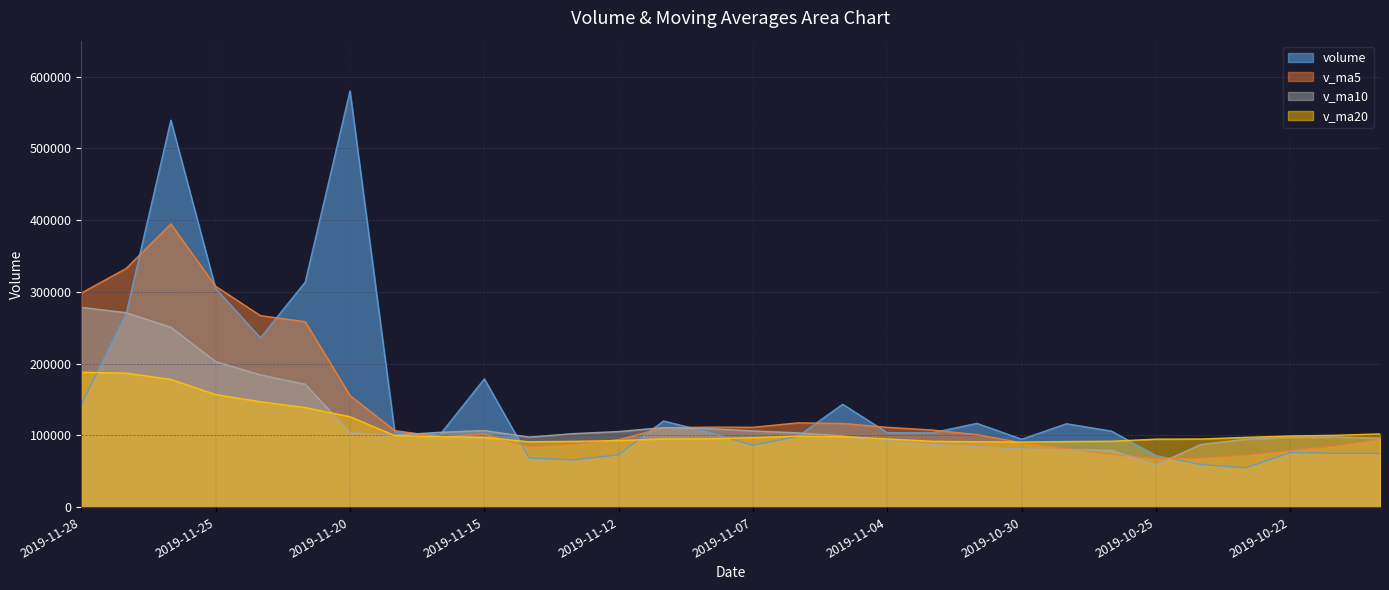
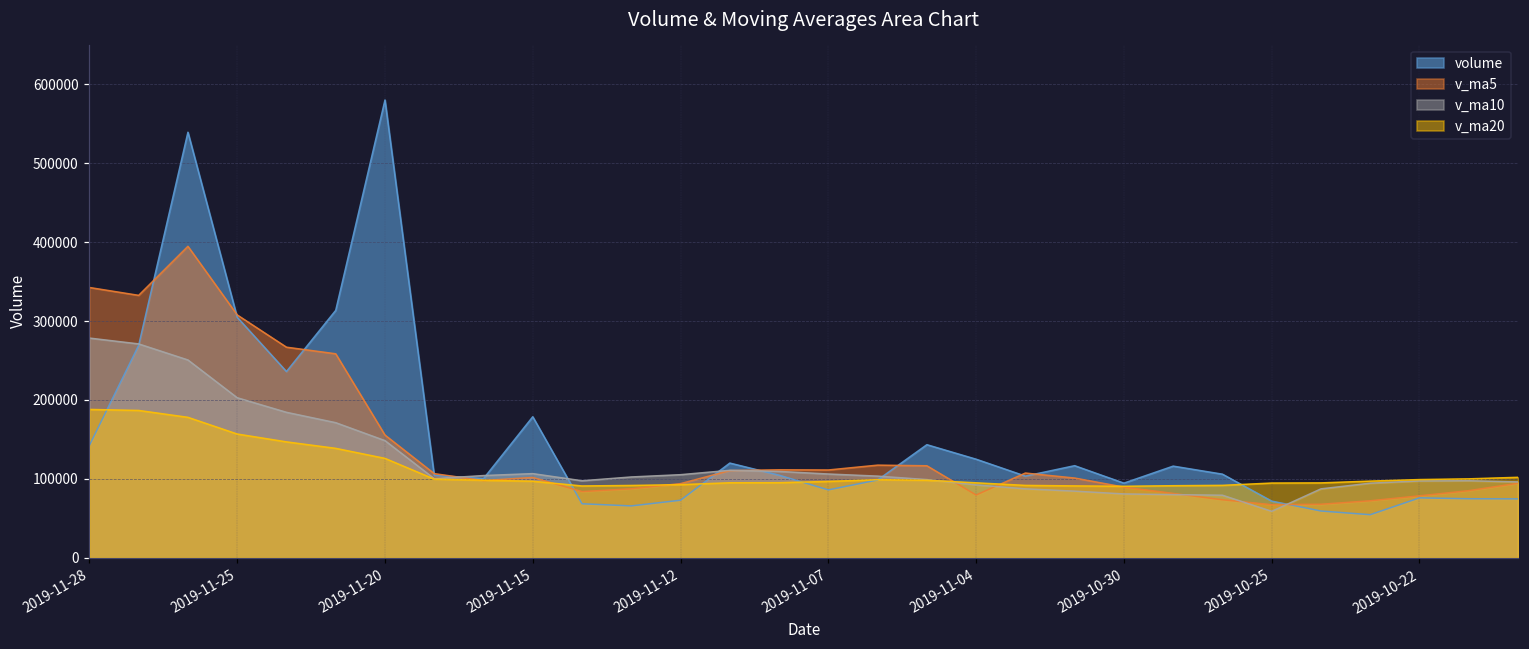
v_ma5, 2019-11-28: 300000 -> 340000
v_ma10, 2019-11-20: 100000 -> 150000
volume, 2019-11-04: 100000 -> 120000
v_ma5, 2019-11-04: 110000 -> 80000
